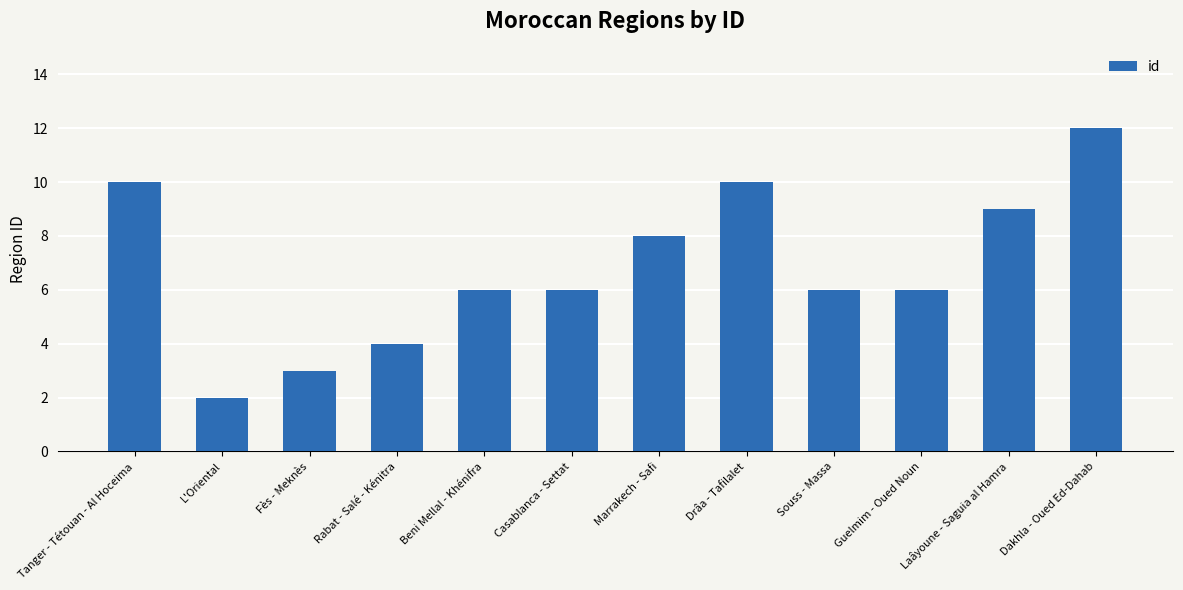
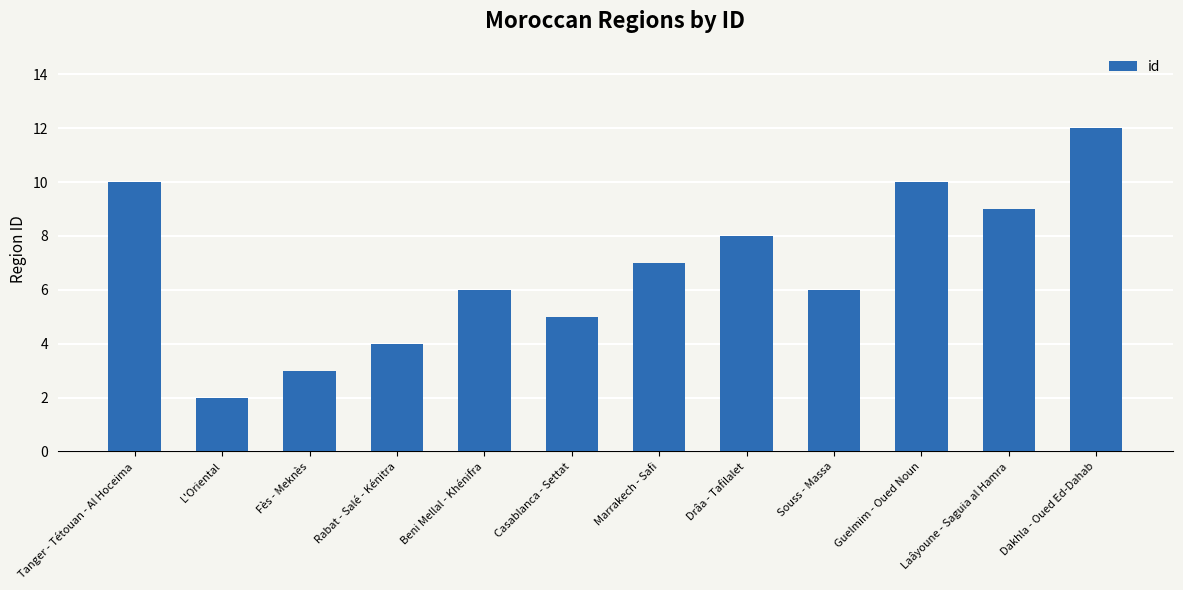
Casablanca - Settat: 6 -> 5
Marrakech - Safi: 8 -> 7
Drâa - Tafilalet: 10 -> 8
Guelmim - Oued Noun: 6 -> 10
